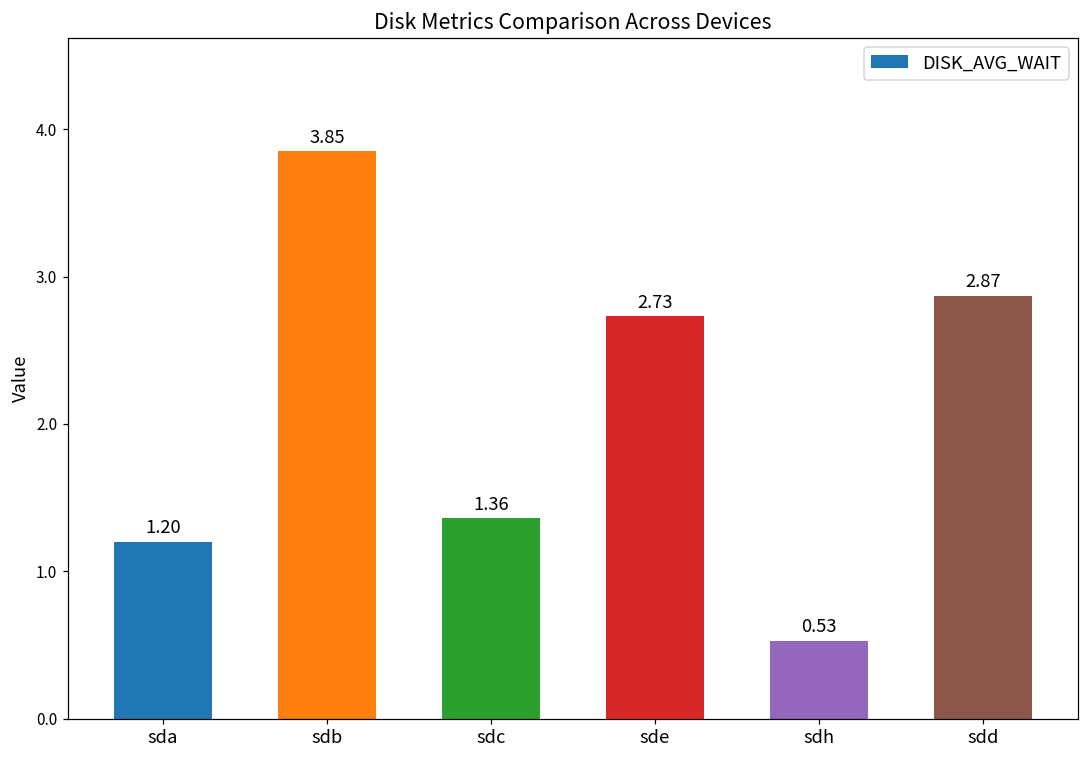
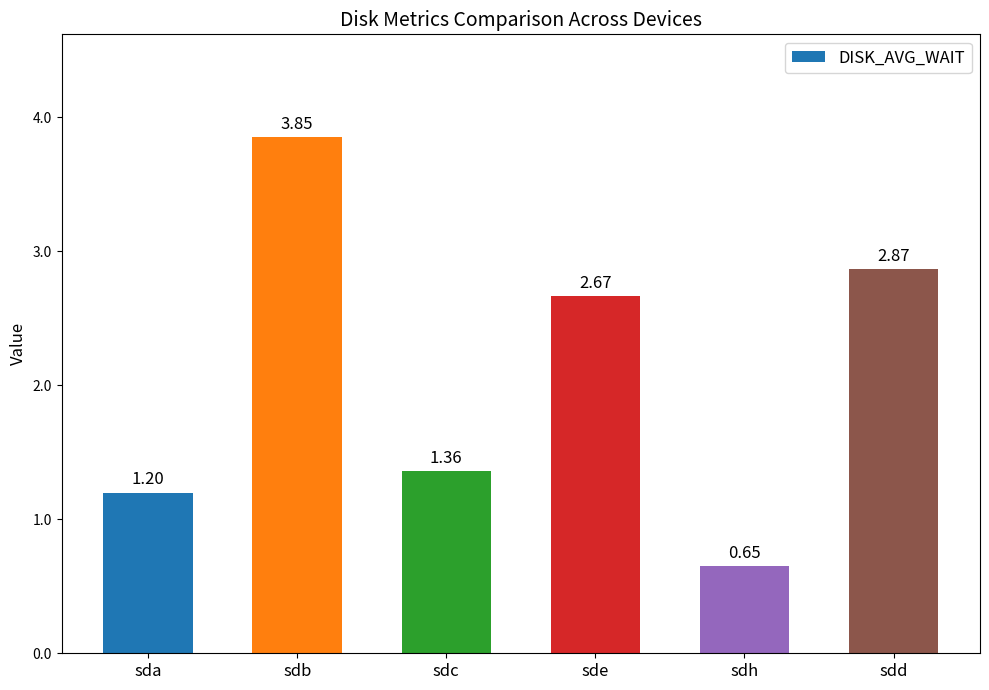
sde: 2.73 -> 2.67
sdh: 0.53 -> 0.65
